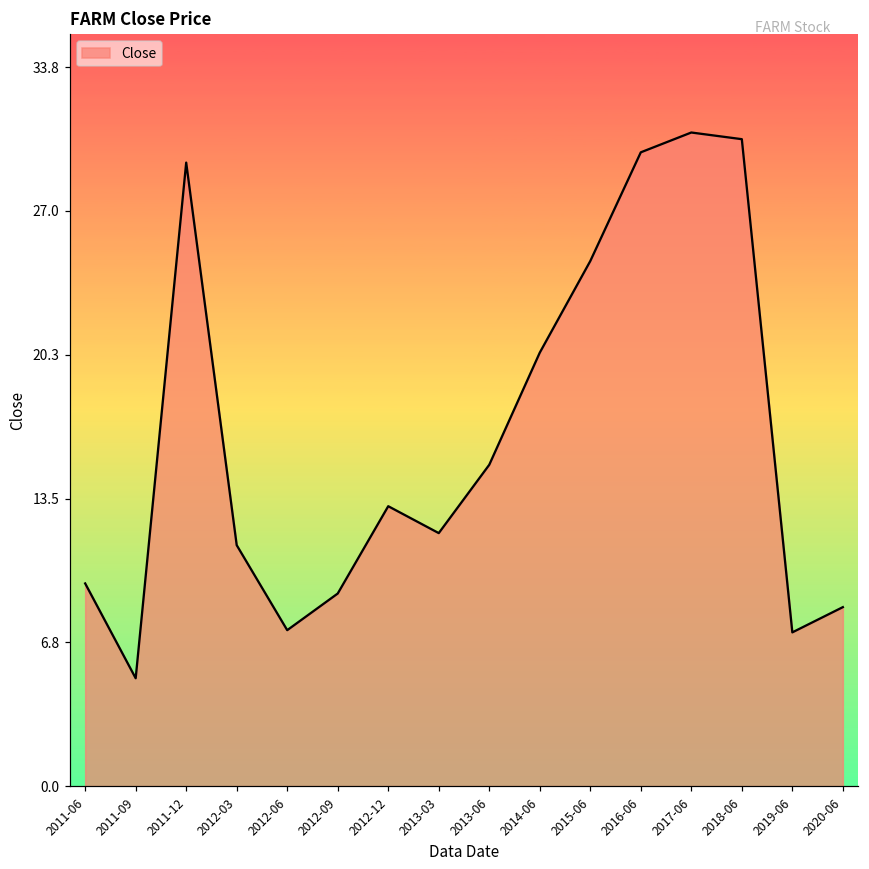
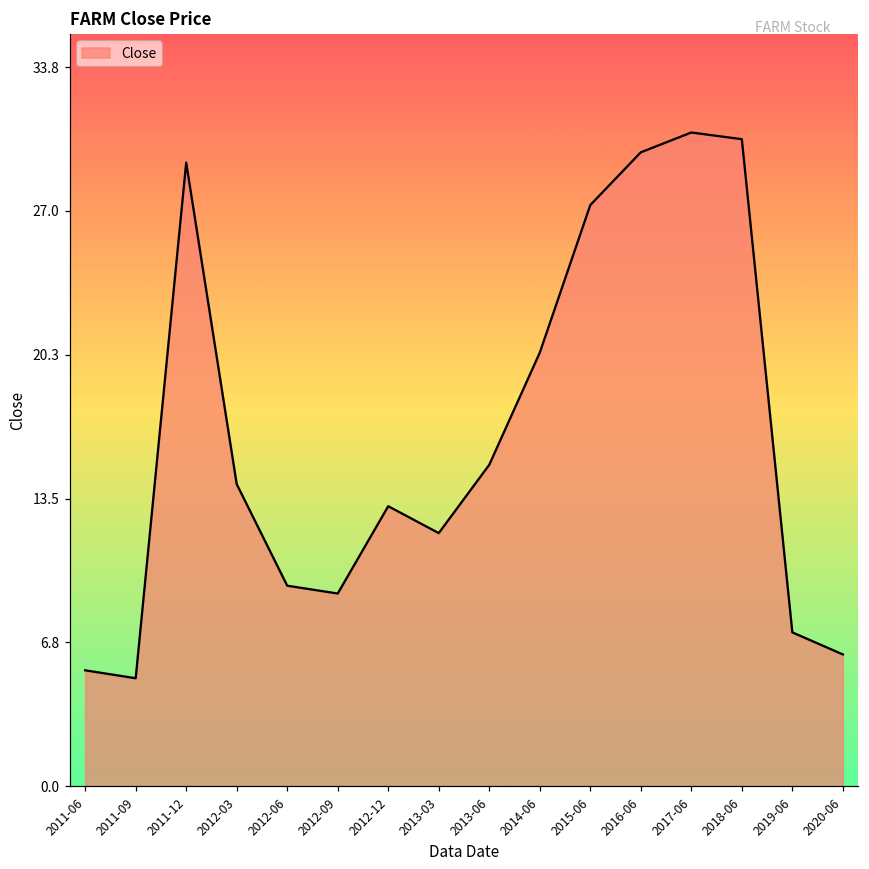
2011-06: 9.5 -> 5.4
2012-03: 11.3 -> 14.2
2012-06: 7.3 -> 9.4
2015-06: 24.7 -> 27.3
2020-06: 8.4 -> 6.2
